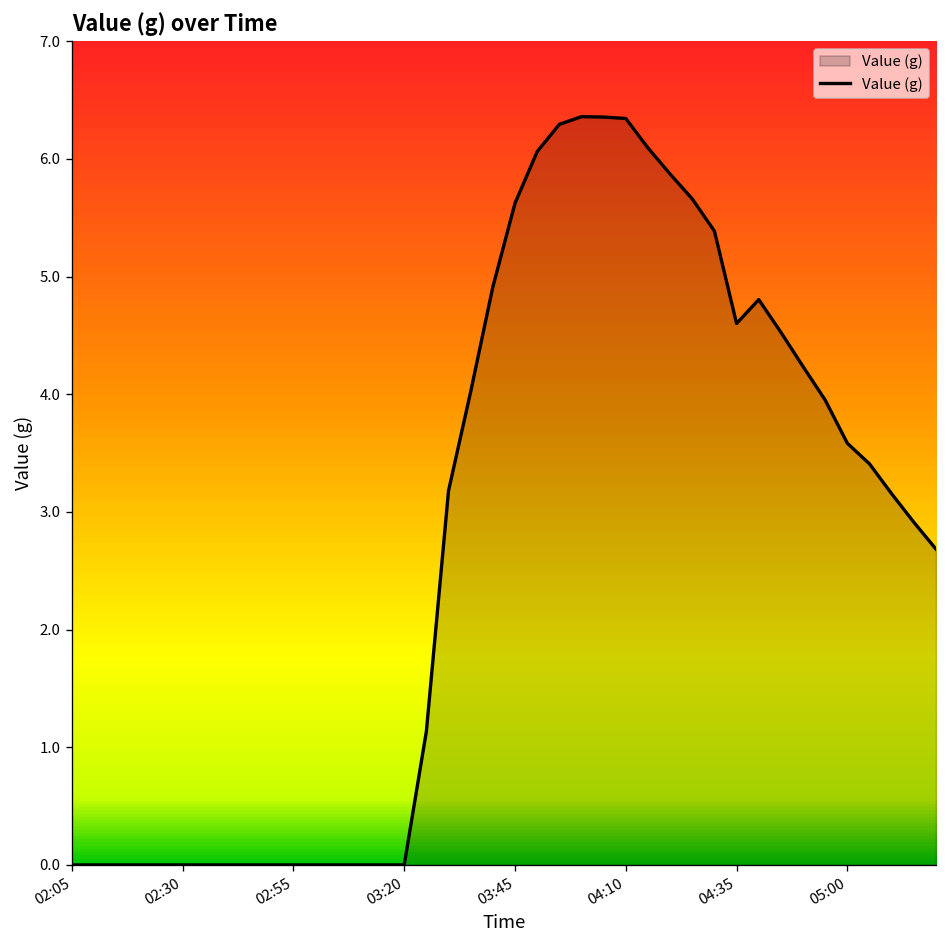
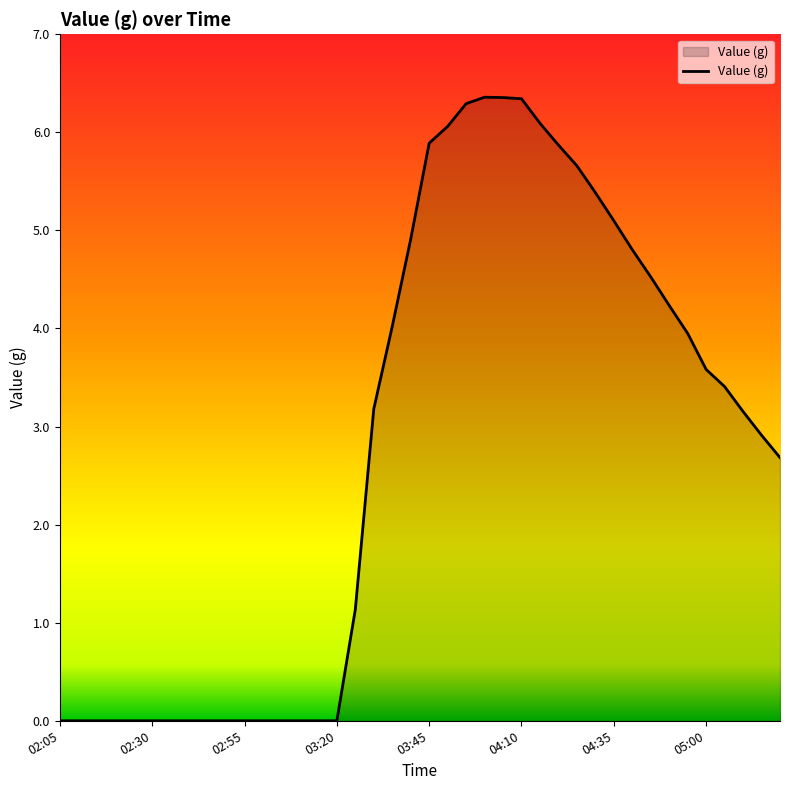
03:45: 5.6 -> 5.9
04:35: 4.6 -> 5.1
